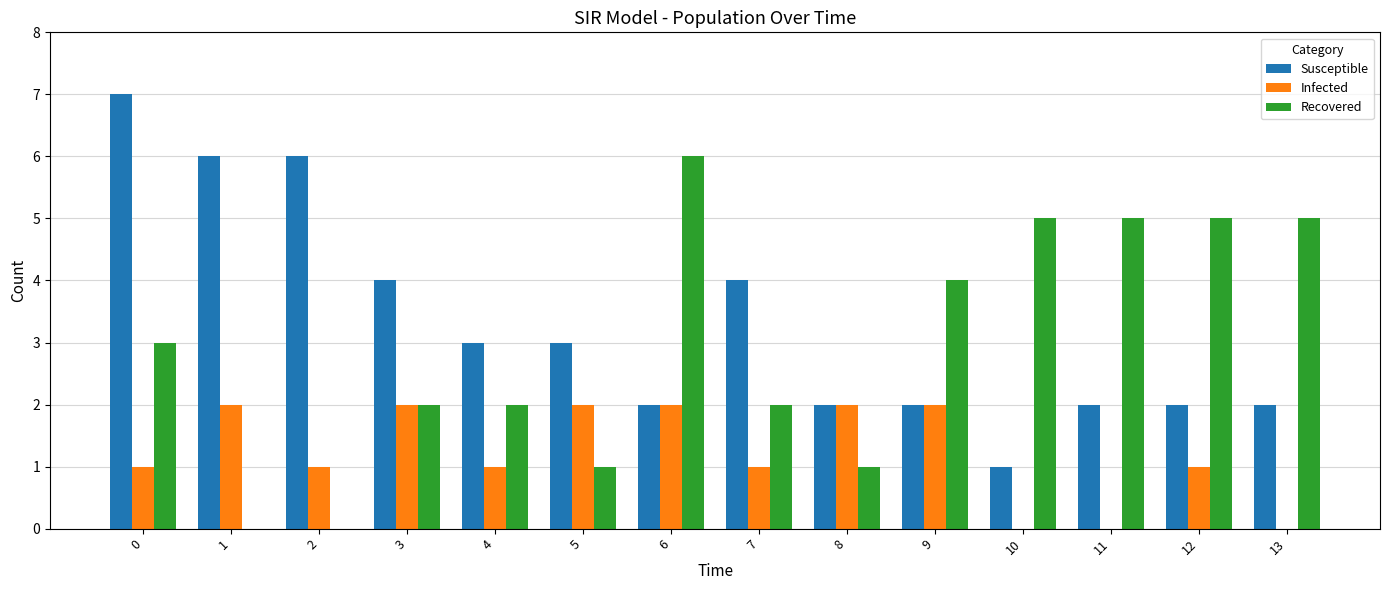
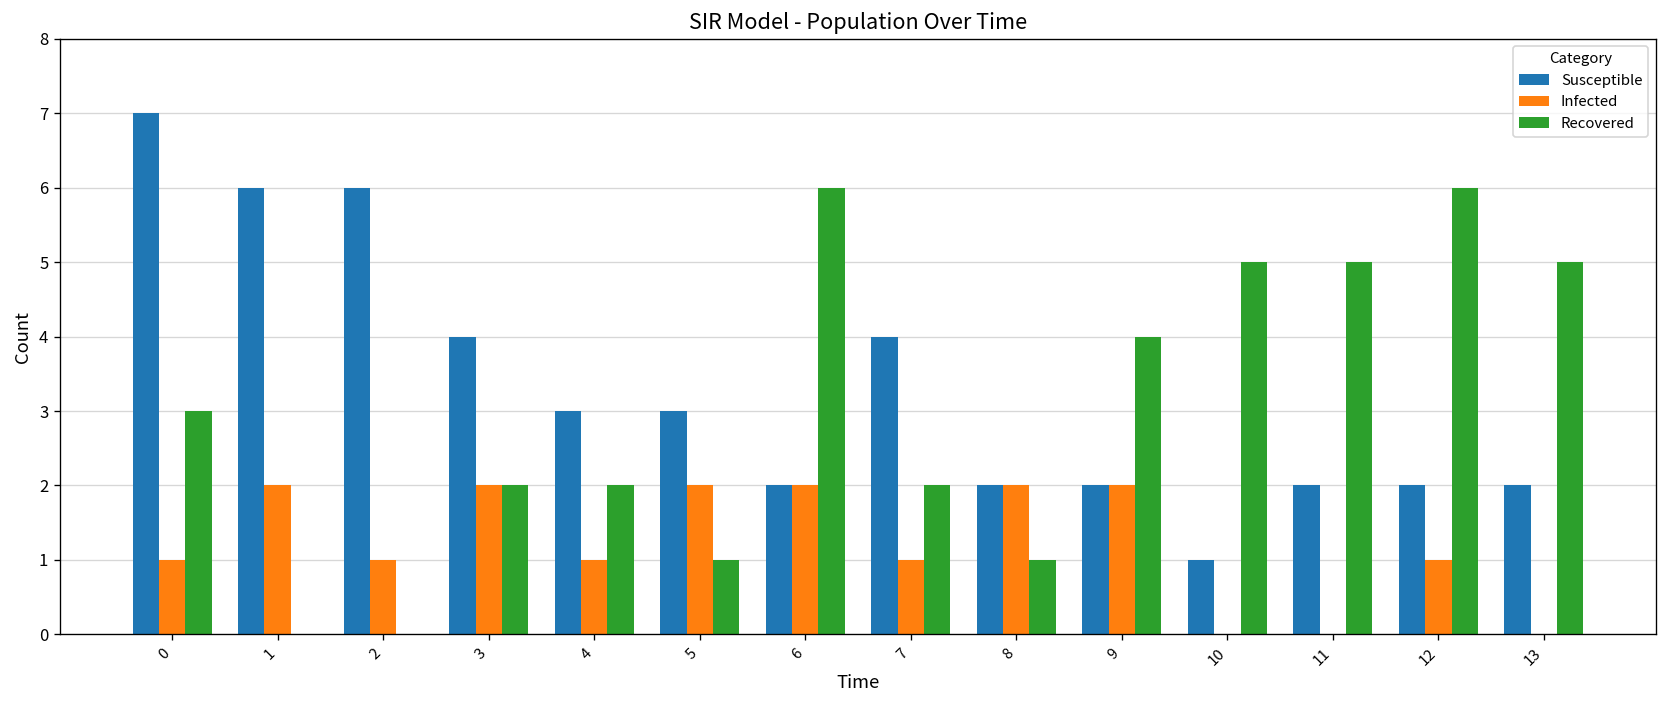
Recovered, 12: 5 -> 6
